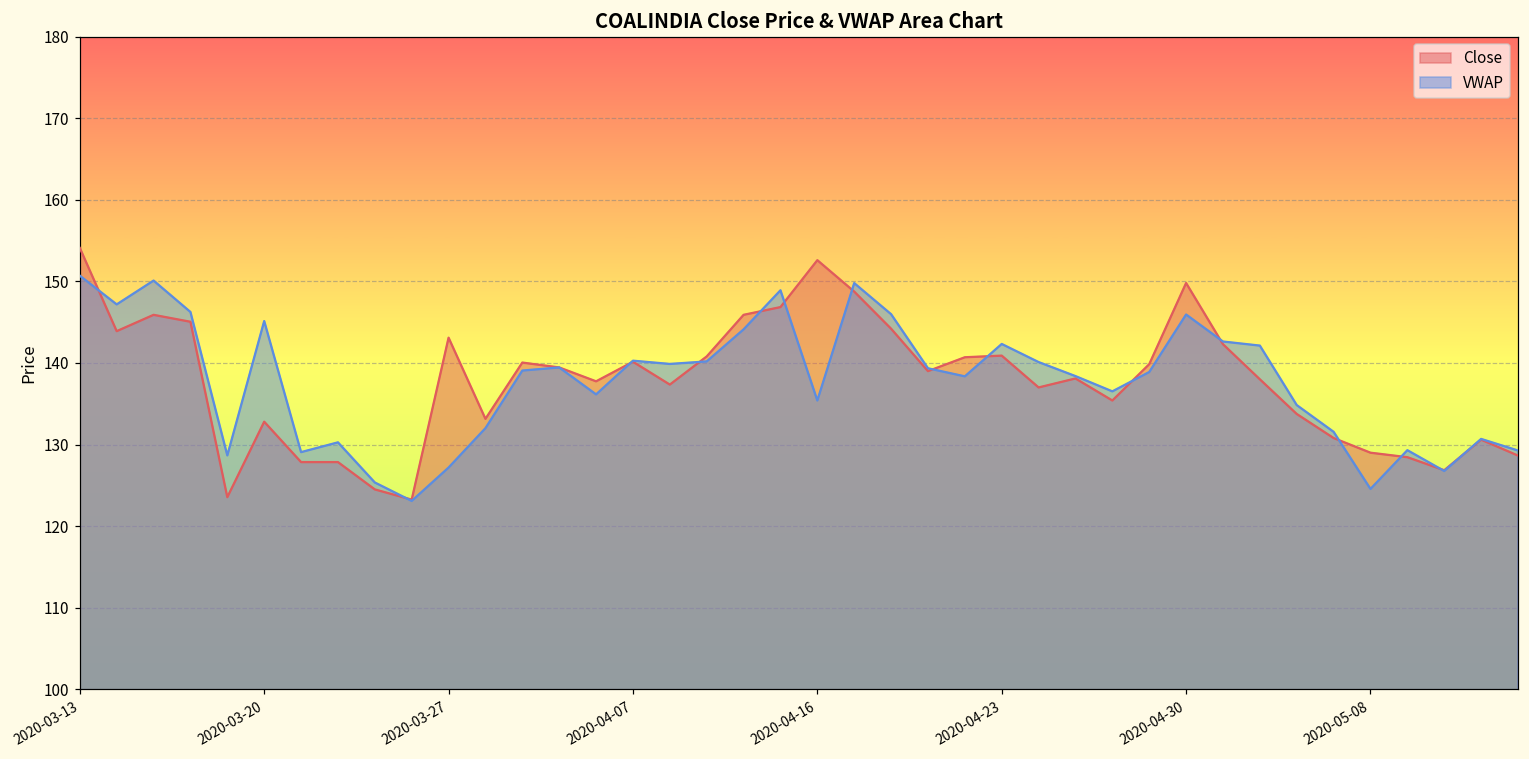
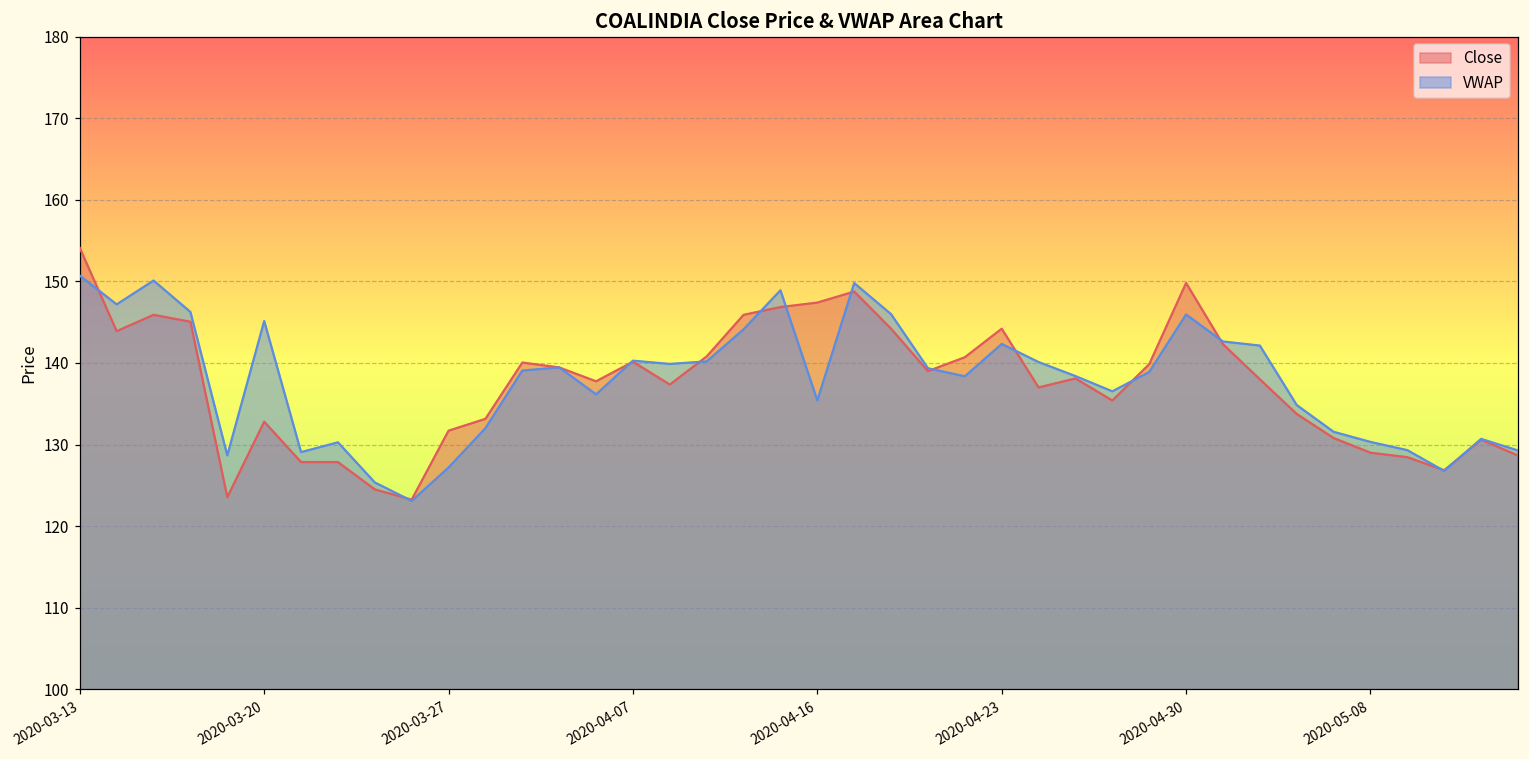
Close, 2020-03-27: 143 -> 132
Close, 2020-04-16: 153 -> 147
Close, 2020-04-23: 141 -> 144
VWAP, 2020-05-08: 125 -> 130
